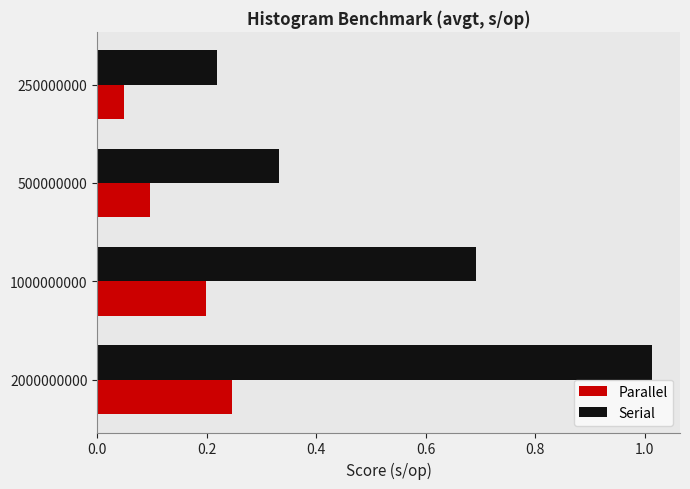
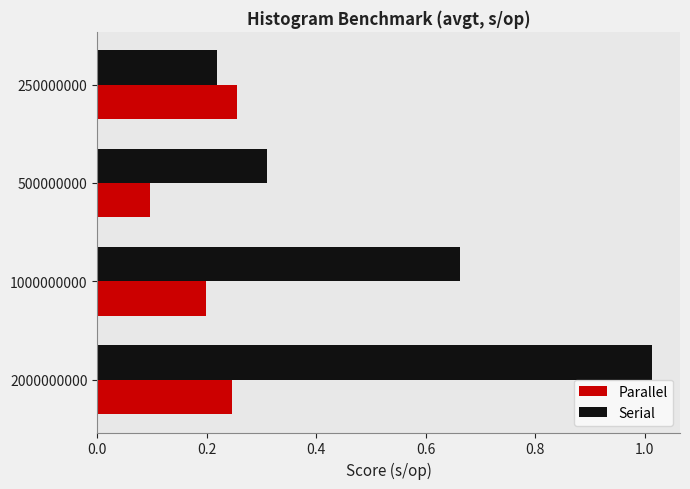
Parallel, 250000000: 0.05 -> 0.26
Serial, 500000000: 0.33 -> 0.31
Serial, 1000000000: 0.69 -> 0.66
